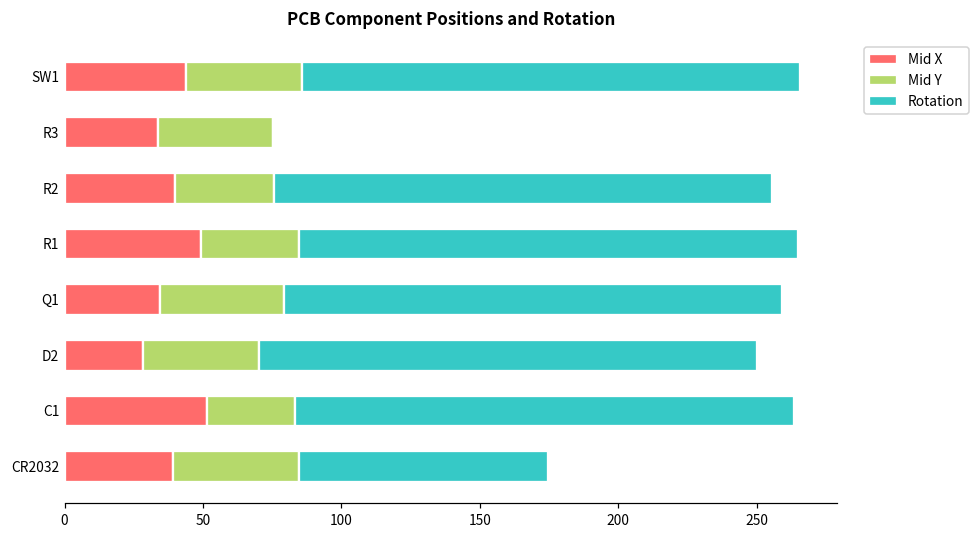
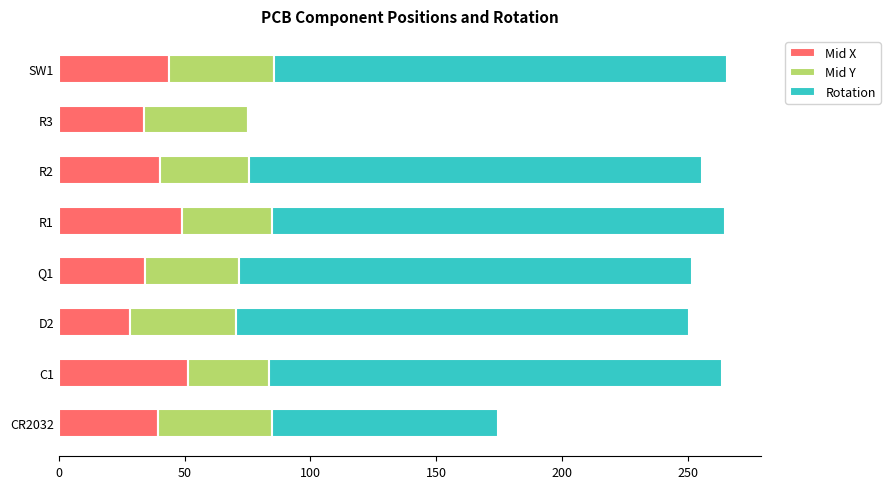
Mid Y, Q1: 45 -> 37
